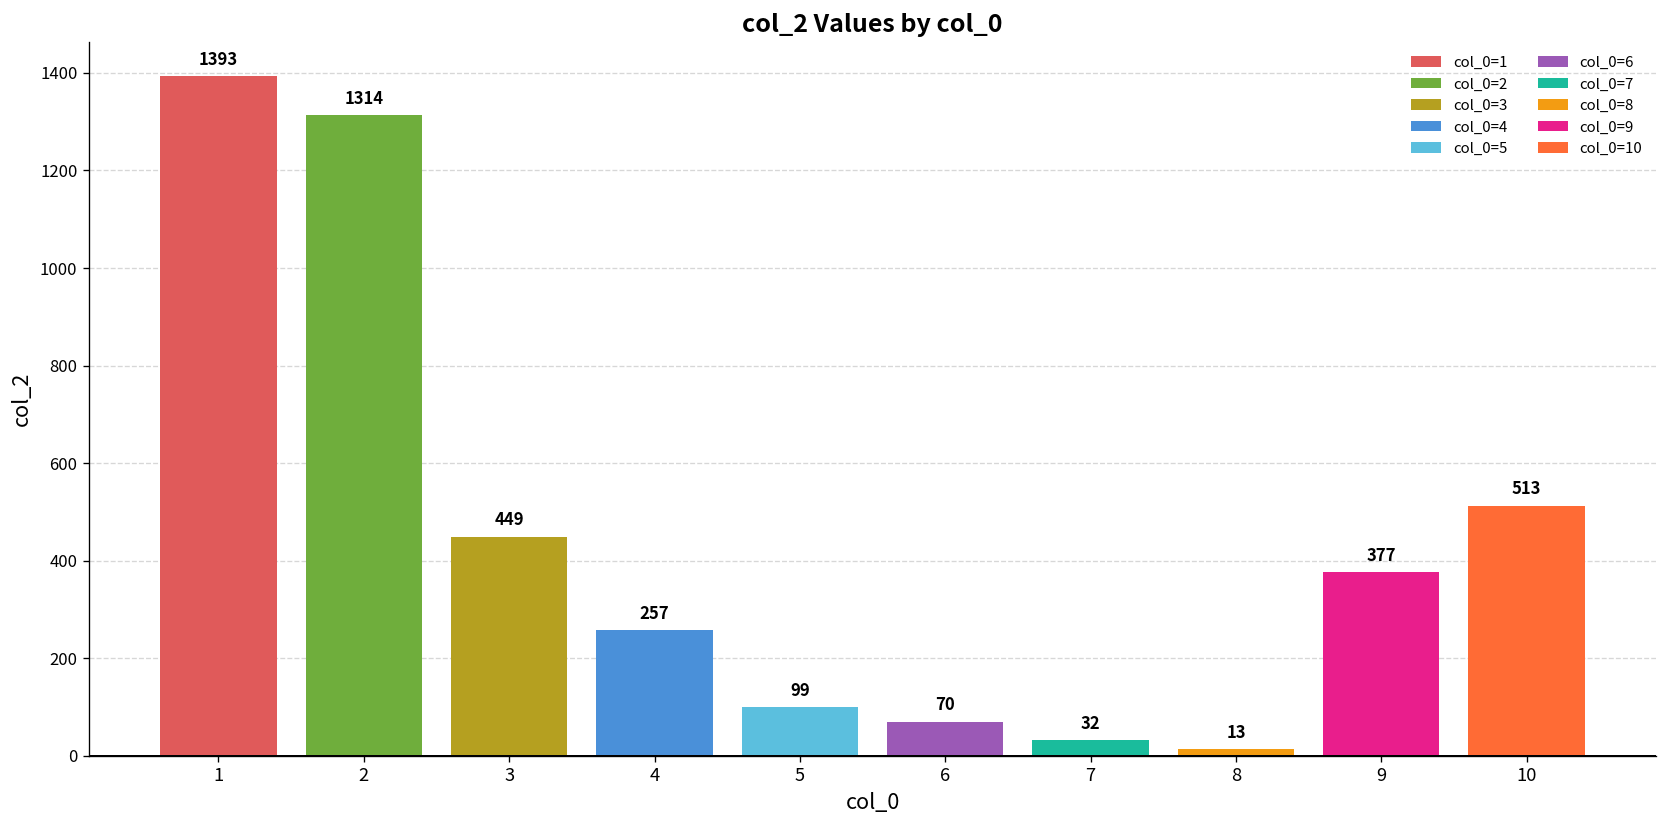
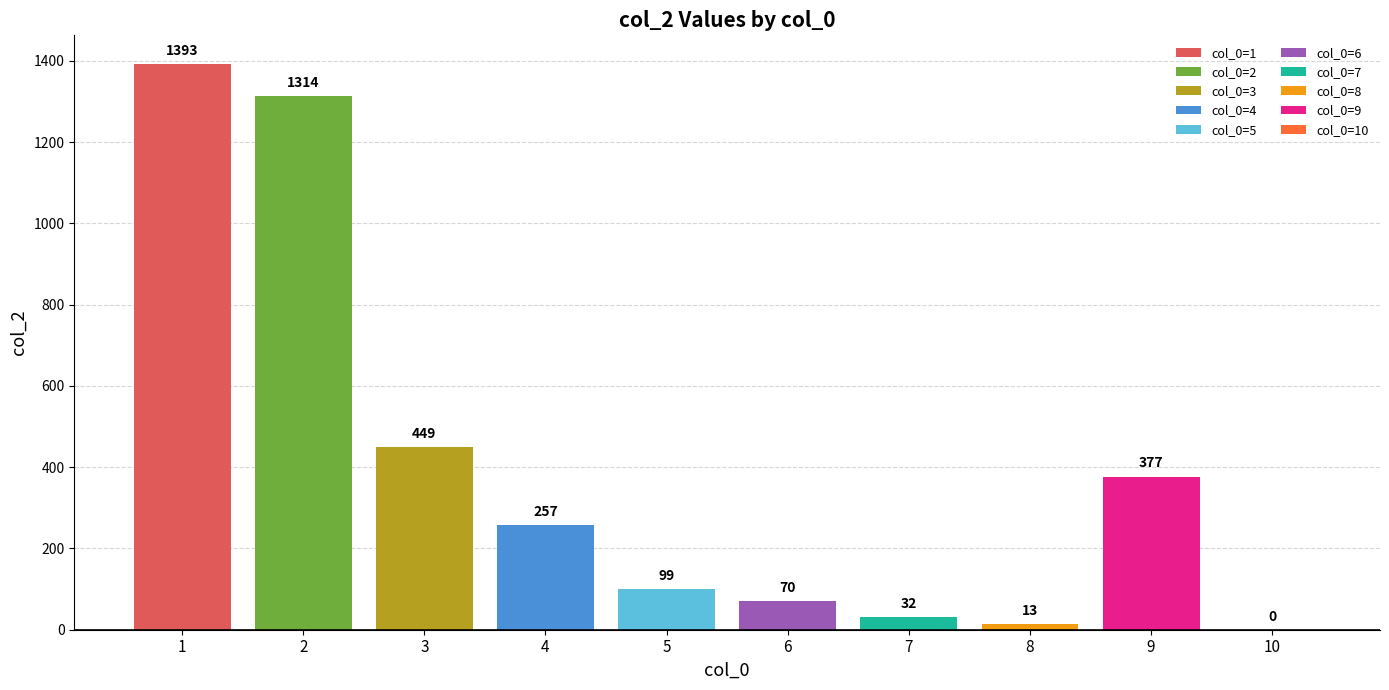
10: 513 -> 0
